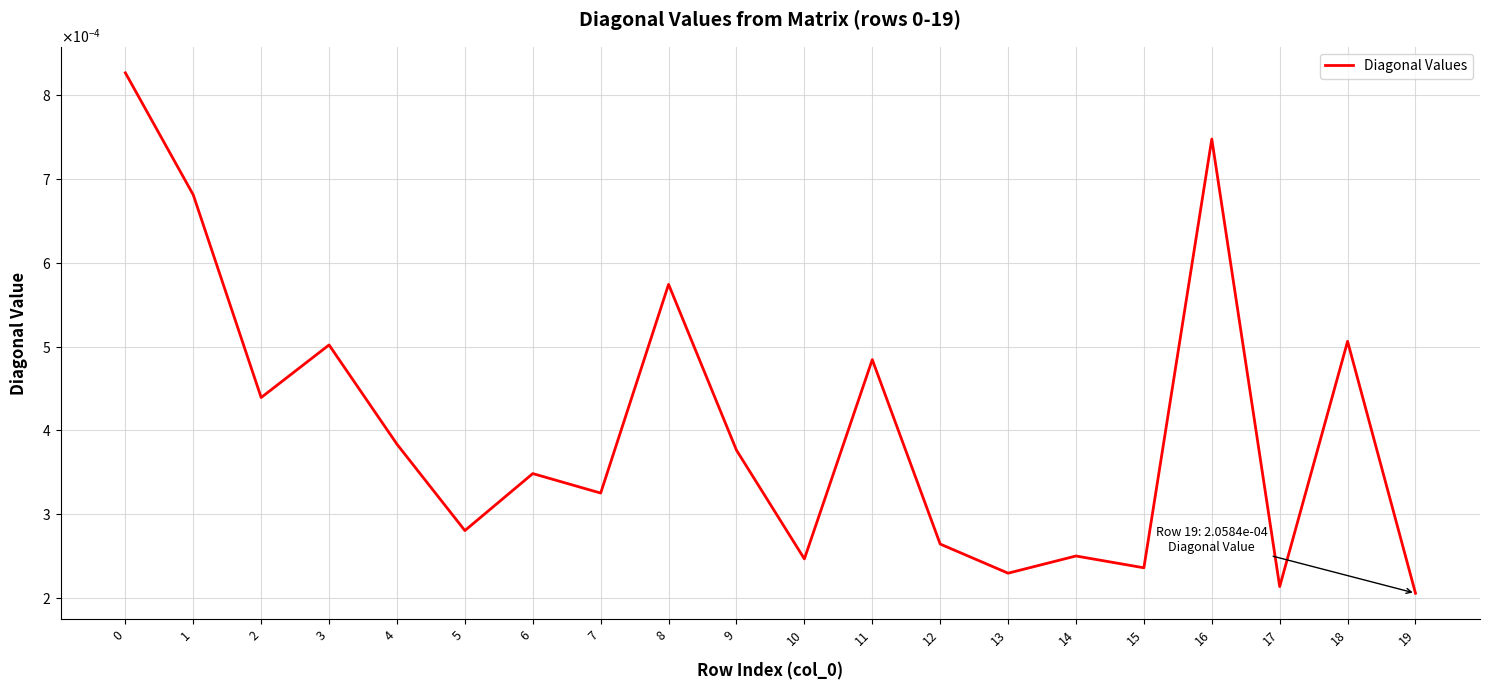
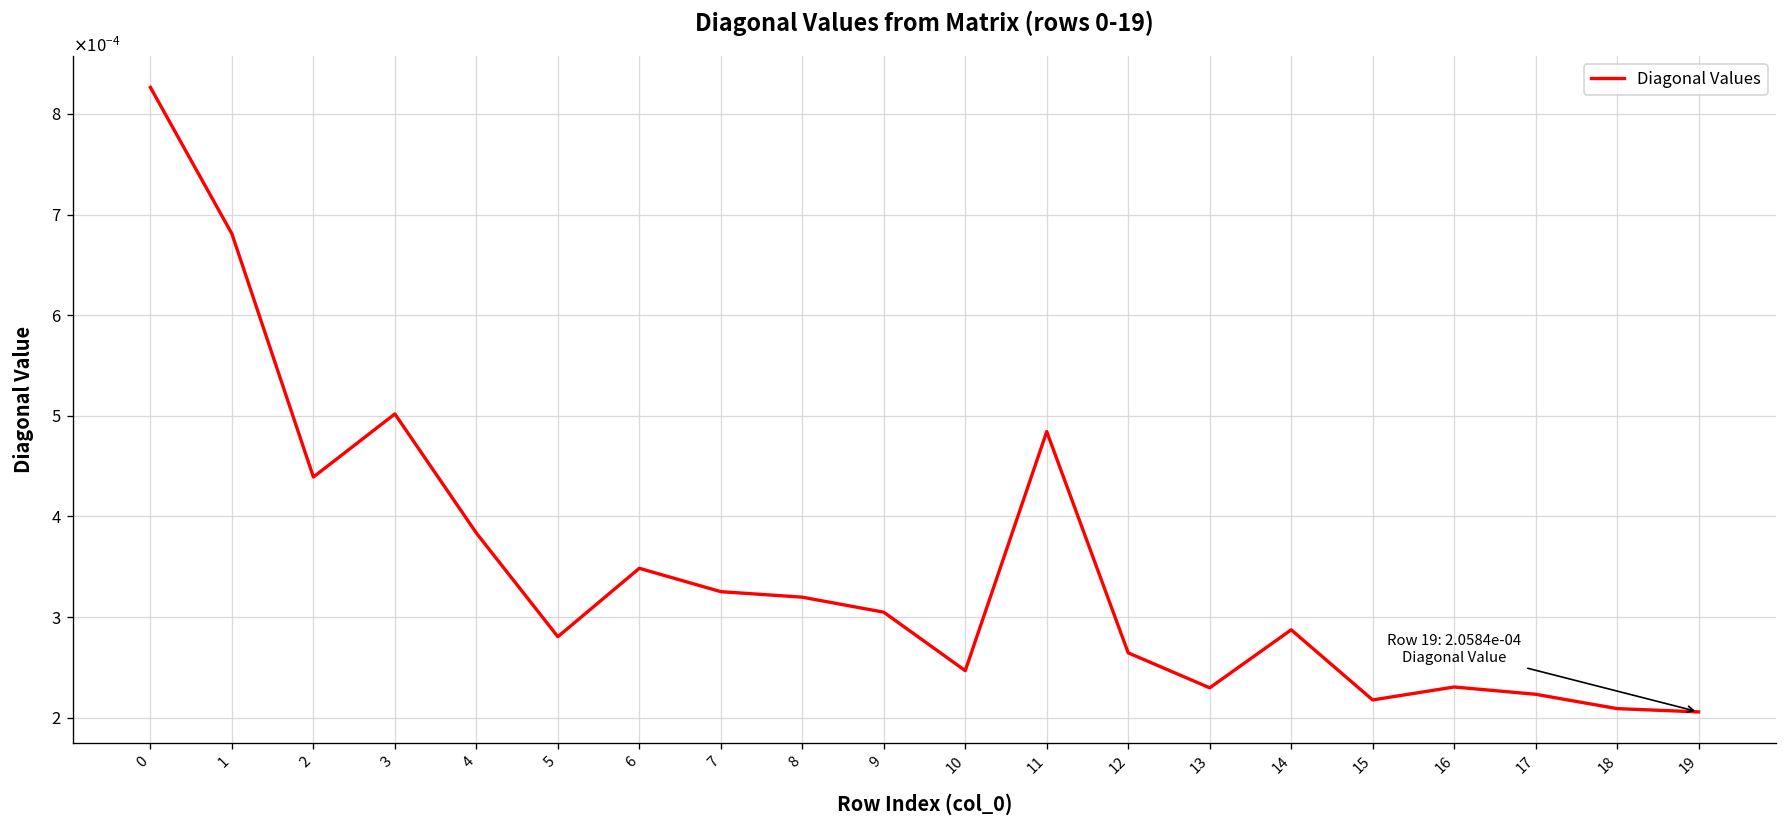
8: 0.00057 -> 0.00032
9: 0.00038 -> 0.00030
14: 0.00025 -> 0.00029
15: 0.00024 -> 0.00022
16: 0.00075 -> 0.00023
17: 0.00021 -> 0.00022
18: 0.00051 -> 0.00021
